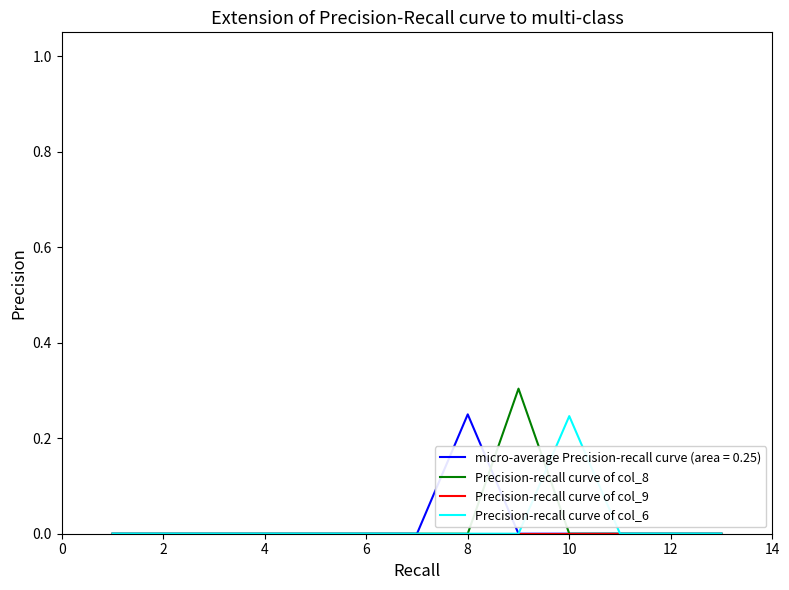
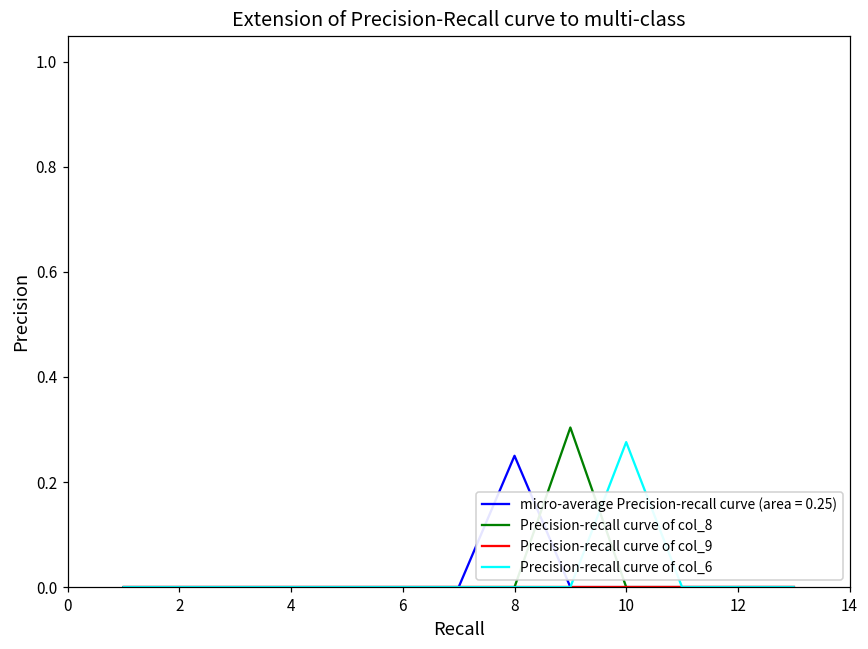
Precision-recall curve of col_6, 10: 0.25 -> 0.28
